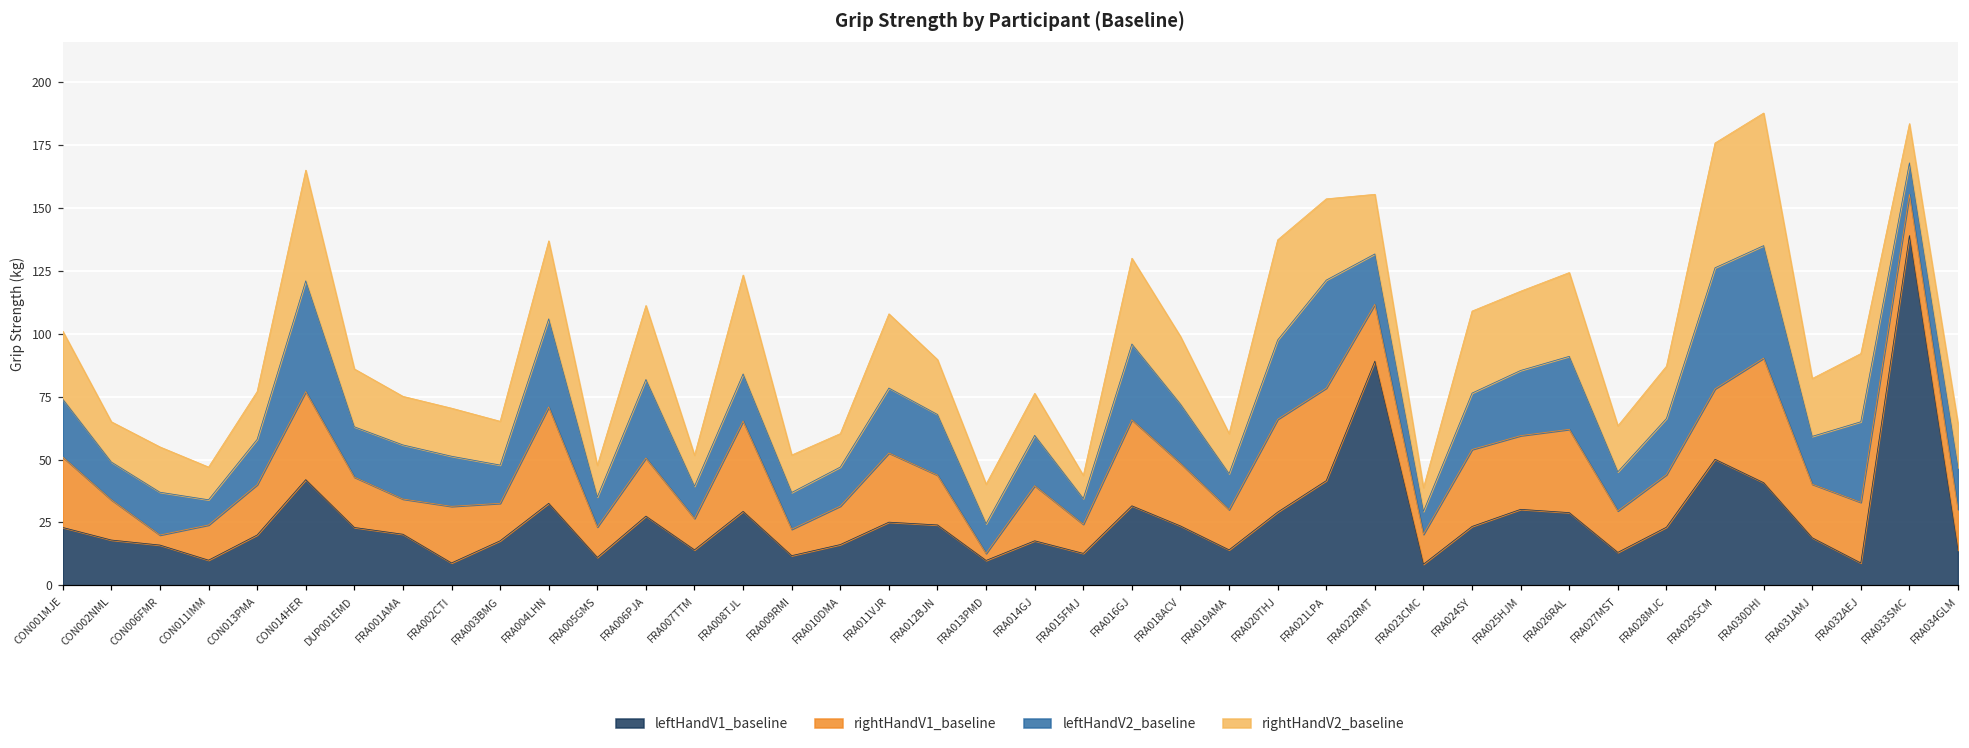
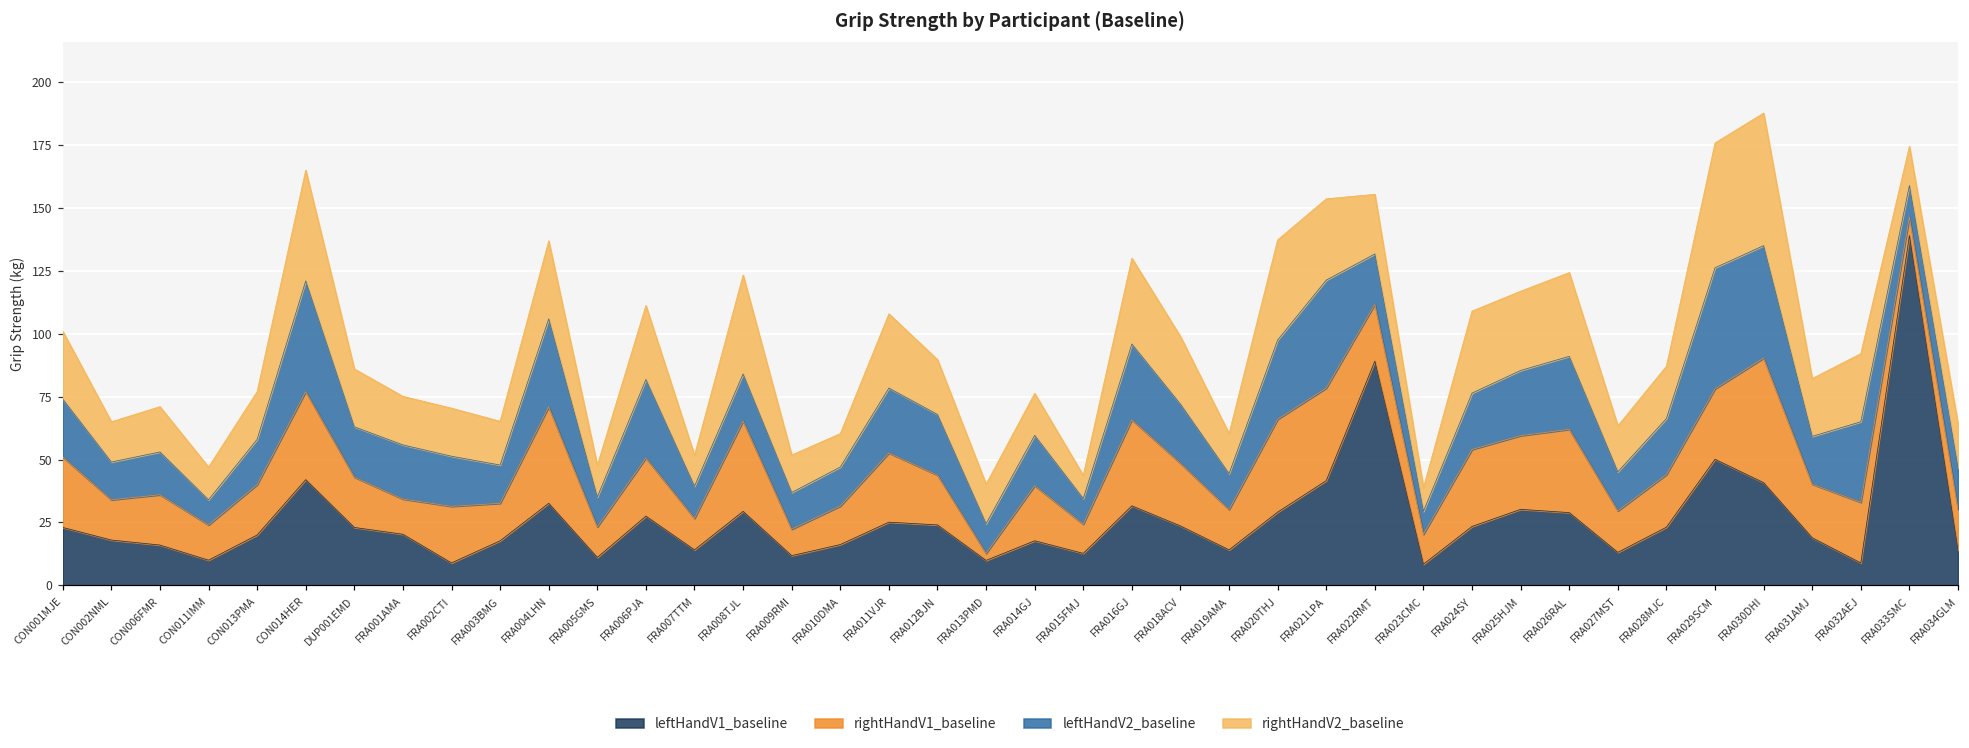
rightHandV1_baseline, CON006FMR: 4 -> 20
rightHandV1_baseline, FRA033SMC: 16 -> 7
